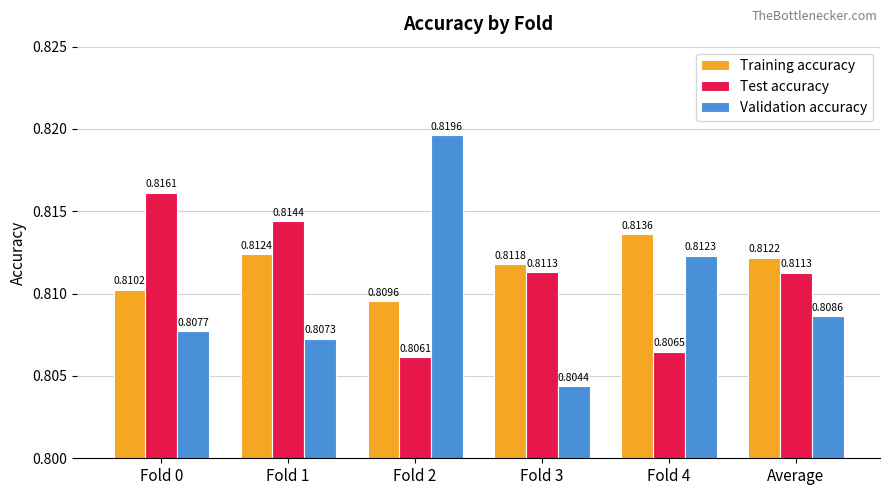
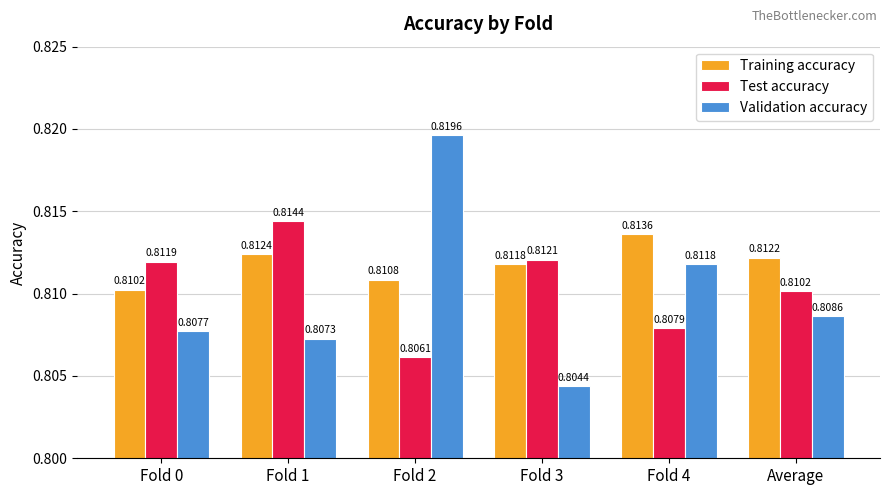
Test accuracy, Fold 0: 0.8161 -> 0.8119
Training accuracy, Fold 2: 0.8096 -> 0.8108
Test accuracy, Fold 3: 0.8113 -> 0.8121
Test accuracy, Fold 4: 0.8065 -> 0.8079
Validation accuracy, Fold 4: 0.8123 -> 0.8118
Test accuracy, Average: 0.8113 -> 0.8102
